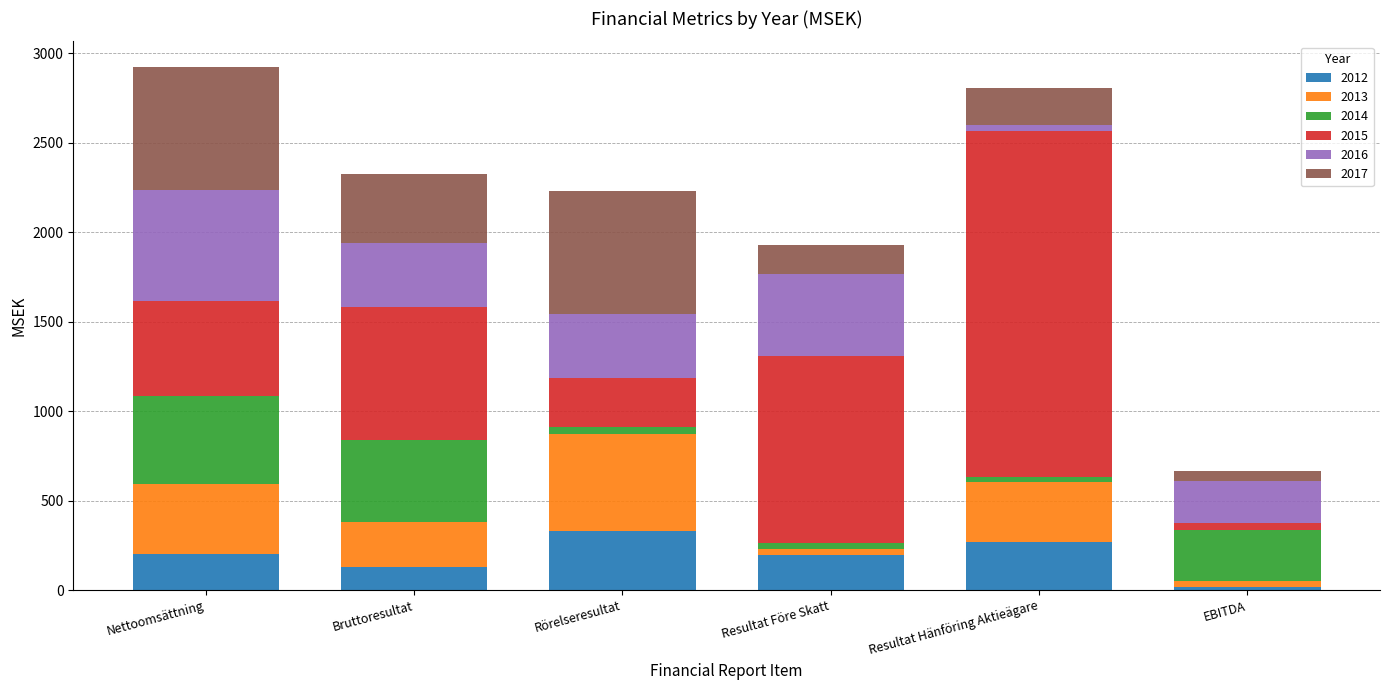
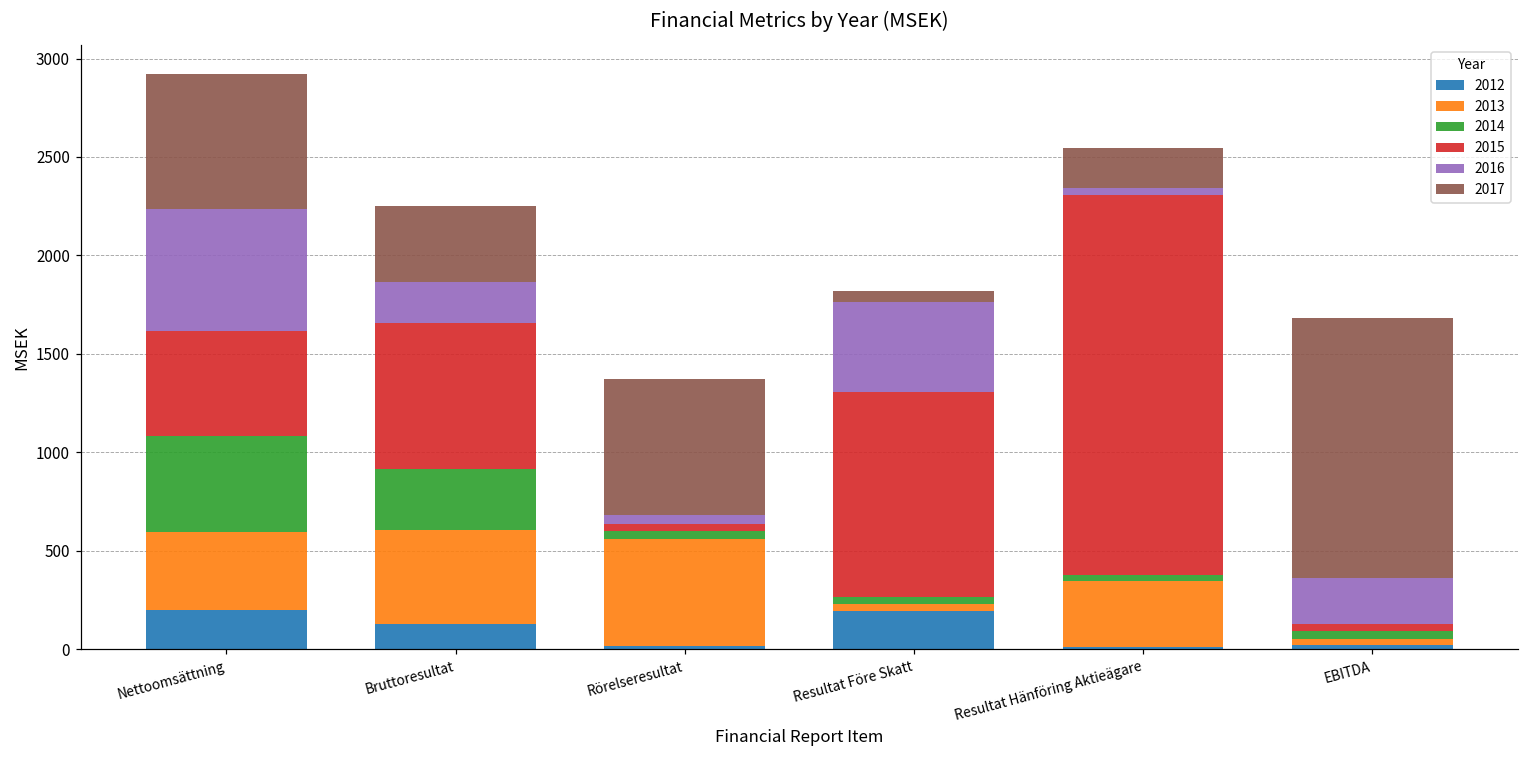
2013, Bruttoresultat: 250 -> 480
2014, Bruttoresultat: 460 -> 310
2016, Bruttoresultat: 360 -> 210
2012, Rörelseresultat: 330 -> 20
2015, Rörelseresultat: 280 -> 40
2016, Rörelseresultat: 360 -> 50
2017, Resultat Före Skatt: 160 -> 50
2012, Resultat Hänföring Aktieägare: 270 -> 10
2014, EBITDA: 290 -> 40
2017, EBITDA: 60 -> 1320
